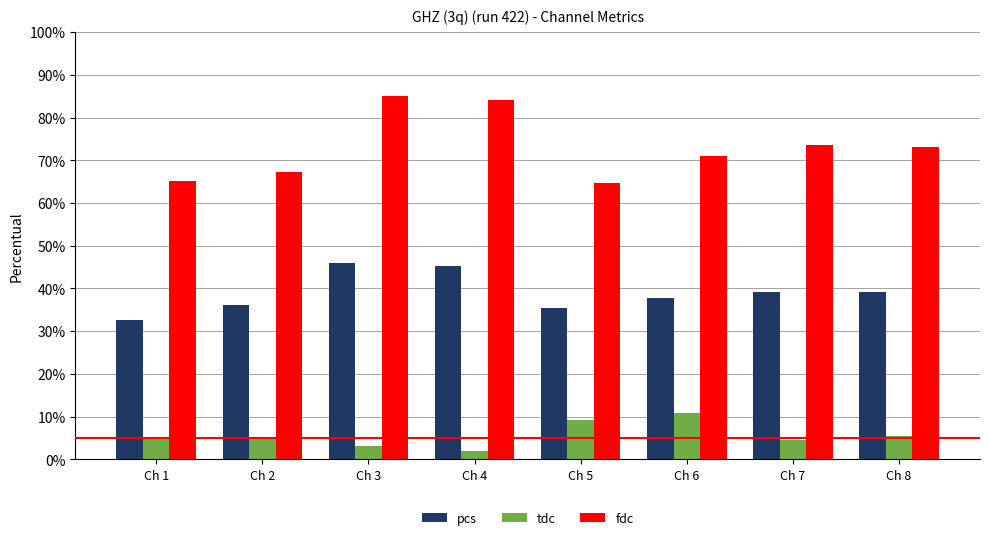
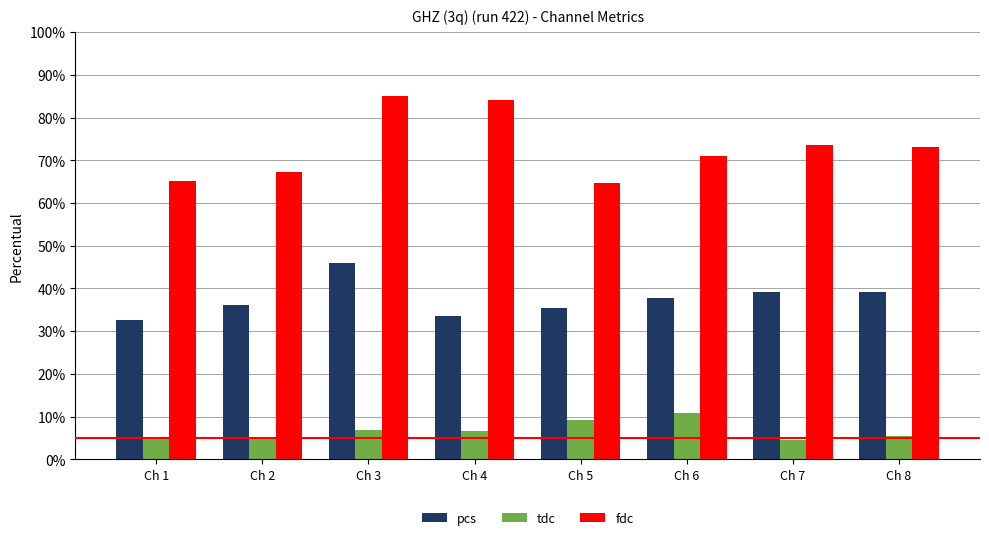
tdc, Ch 3: 3% -> 7%
pcs, Ch 4: 45% -> 34%
tdc, Ch 4: 2% -> 7%
